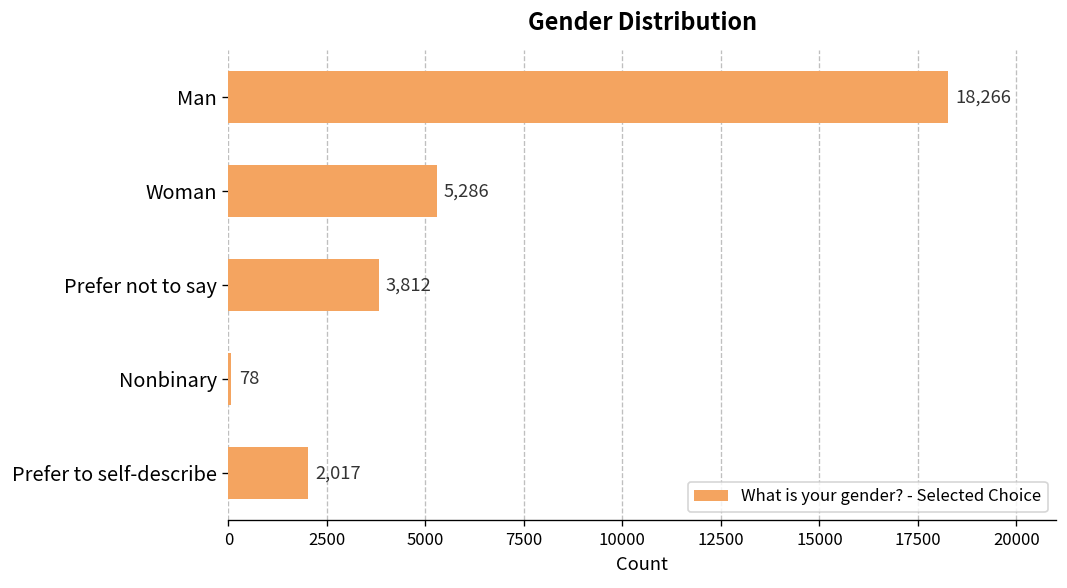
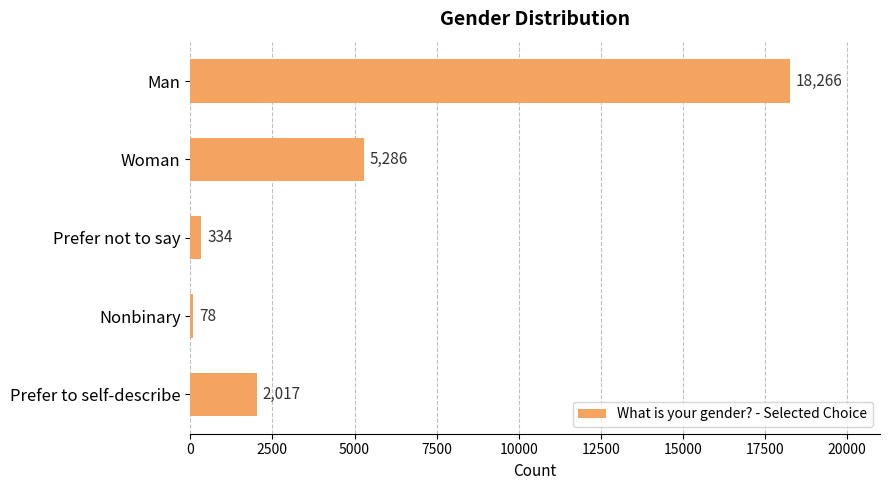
Prefer not to say: 3,812 -> 334
